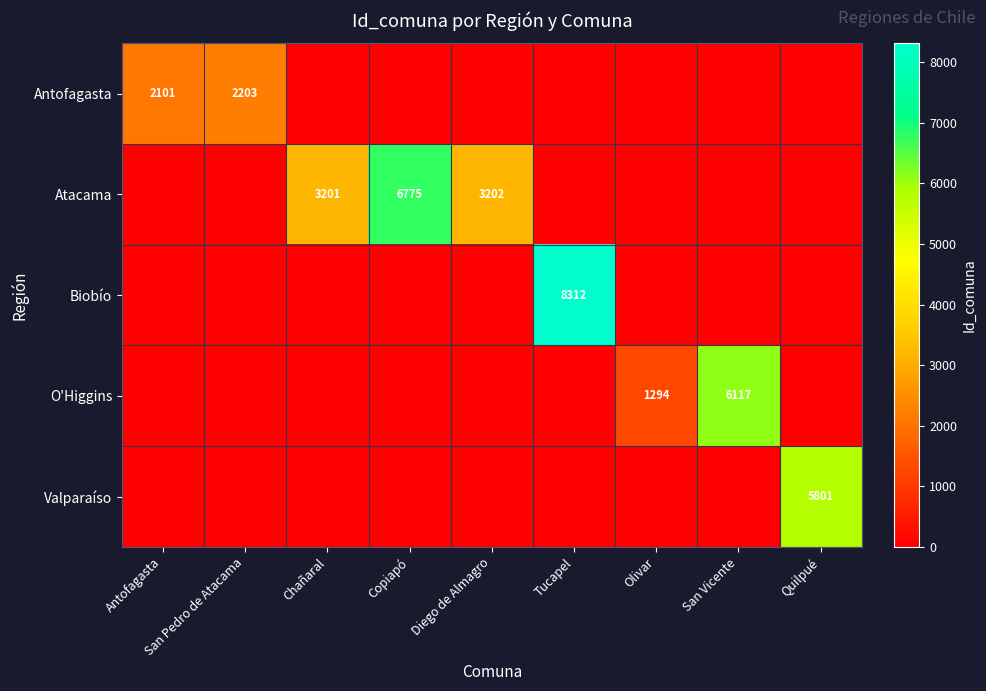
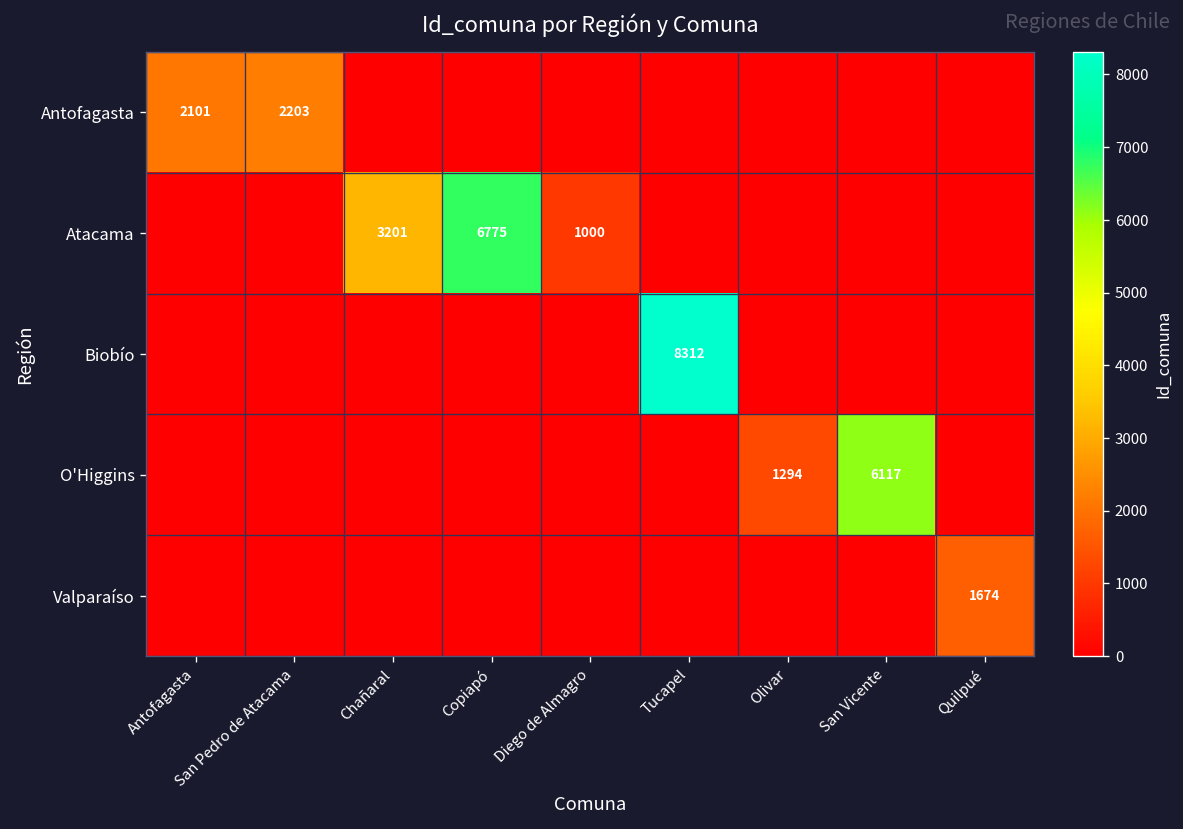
Atacama, Diego de Almagro: 3202 -> 1000
Valparaíso, Quilpué: 5801 -> 1674
